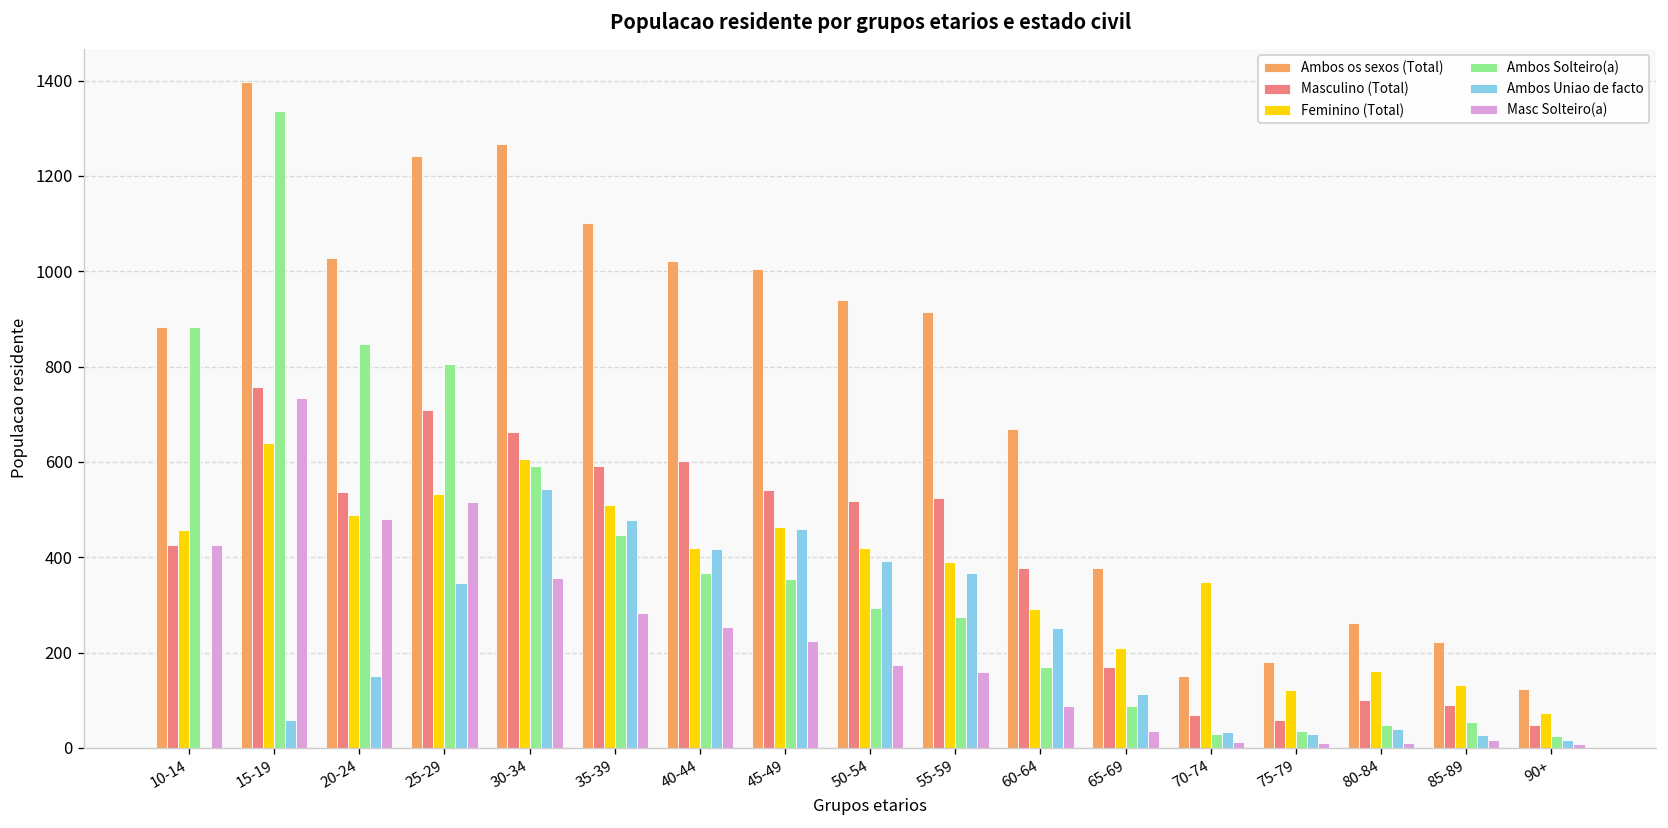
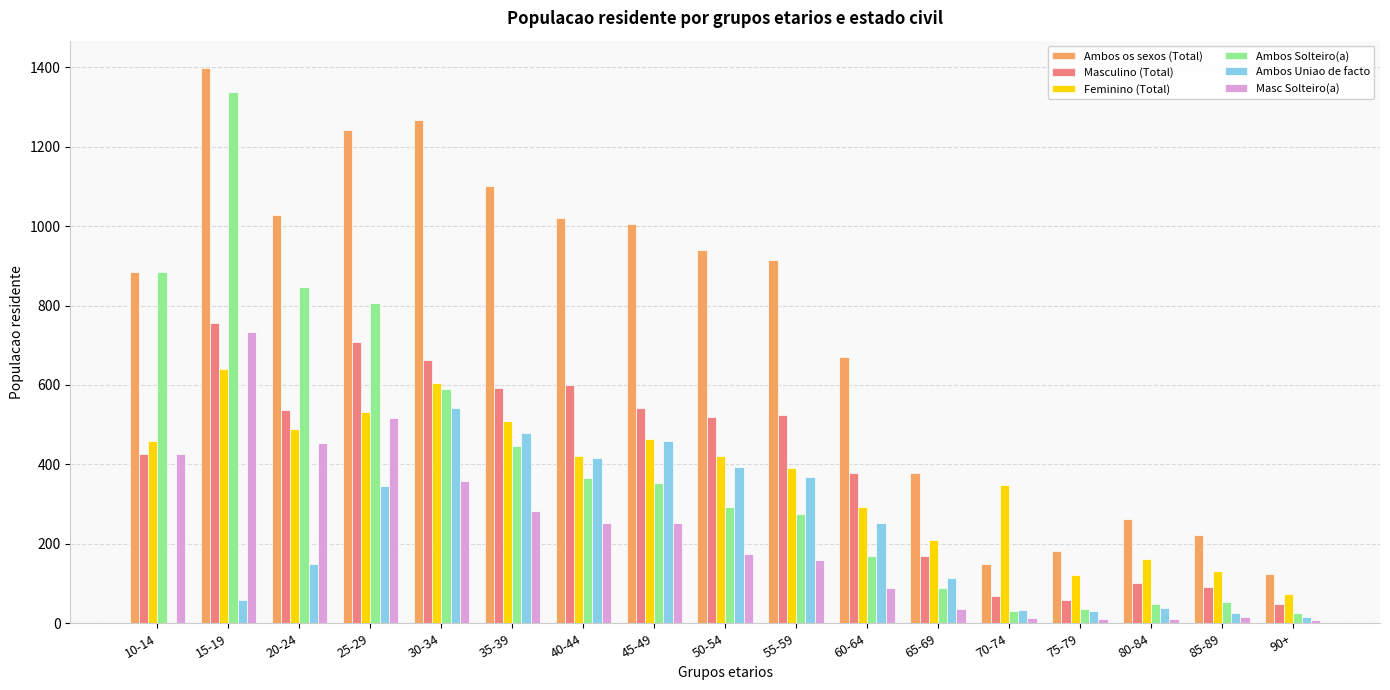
Masc Solteiro(a), 20-24: 480 -> 450
Masc Solteiro(a), 45-49: 220 -> 250
